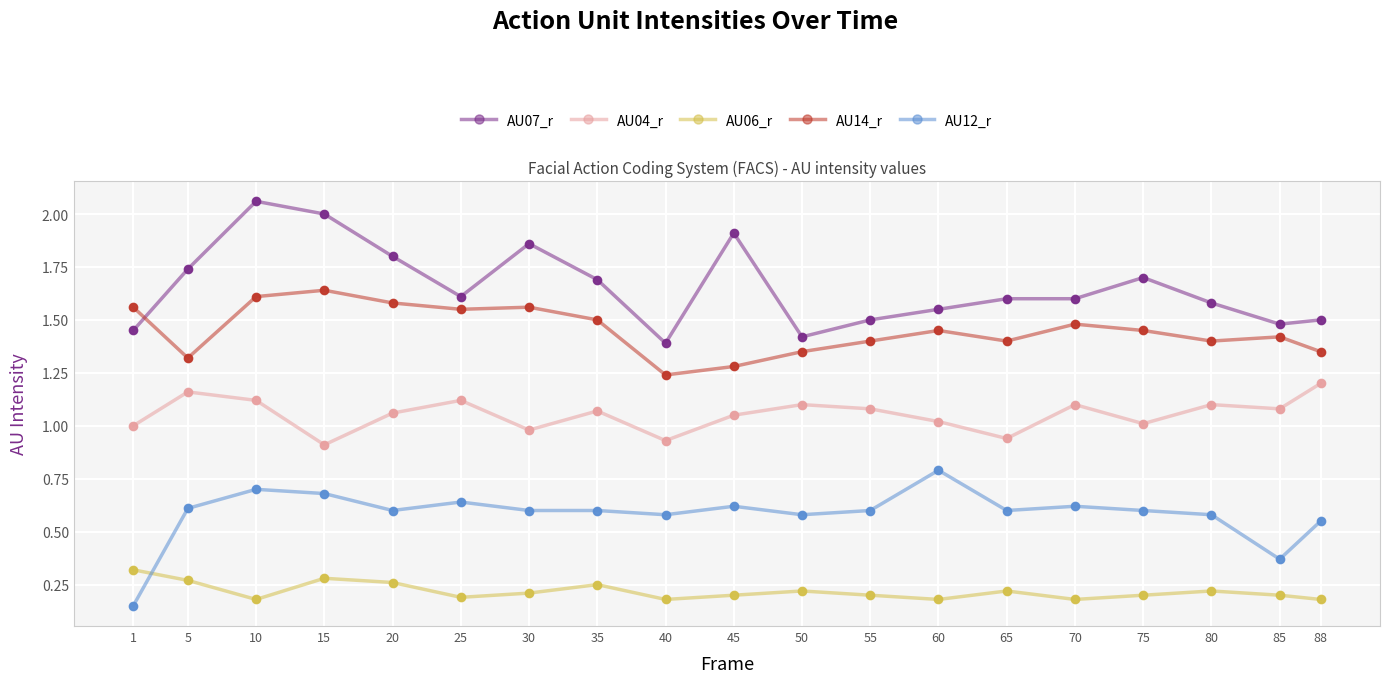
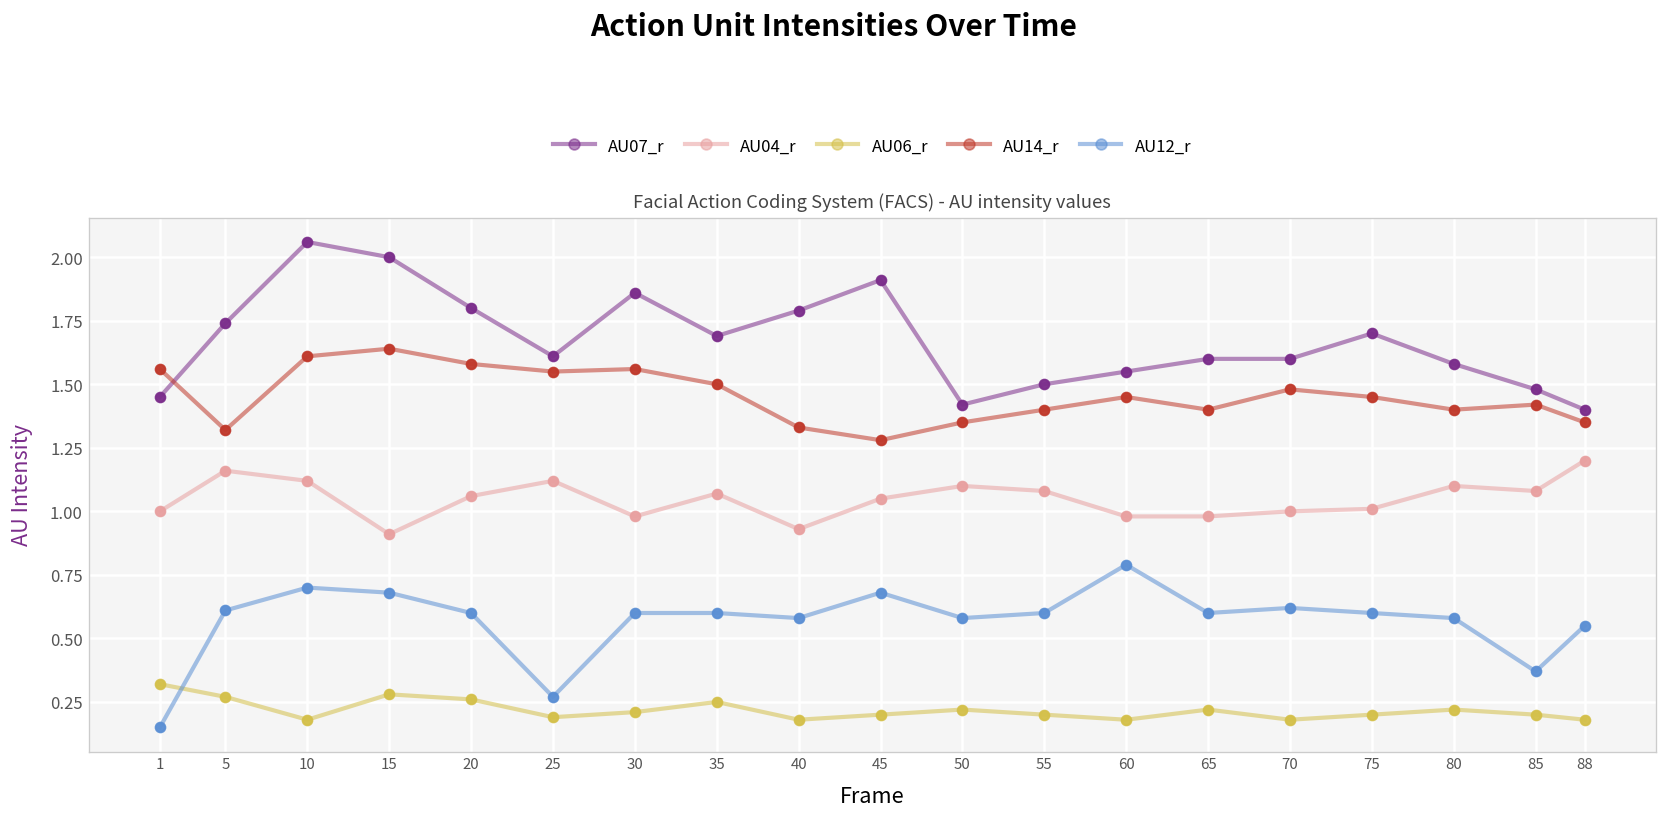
AU12_r, 25: 0.64 -> 0.27
AU07_r, 40: 1.39 -> 1.79
AU14_r, 40: 1.24 -> 1.33
AU12_r, 45: 0.62 -> 0.68
AU04_r, 60: 1.02 -> 0.98
AU04_r, 65: 0.94 -> 0.98
AU04_r, 70: 1.1 -> 1.0
AU07_r, 88: 1.5 -> 1.4
